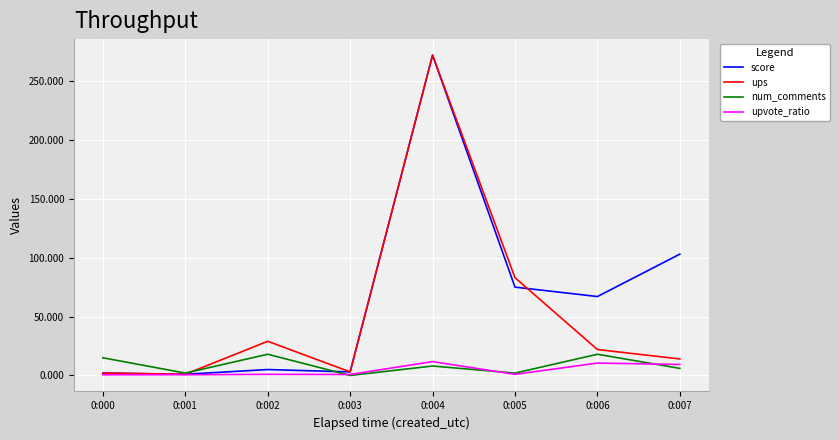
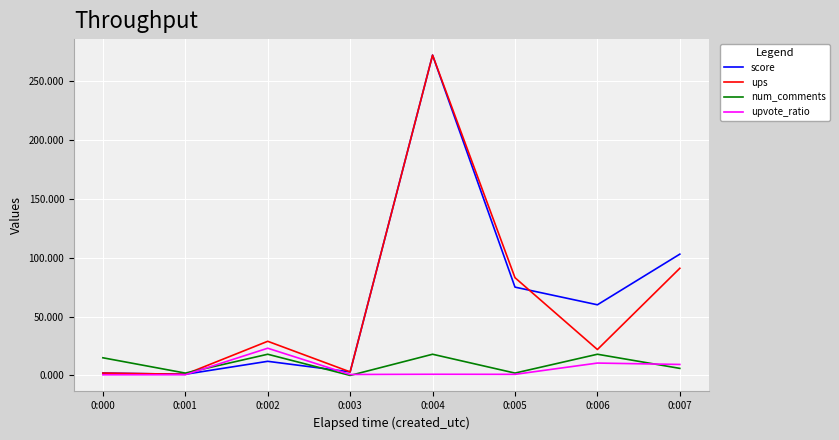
score, 0:002: 5 -> 12
upvote_ratio, 0:002: 1 -> 23
num_comments, 0:004: 8 -> 18
upvote_ratio, 0:004: 12 -> 1
score, 0:006: 67 -> 60
ups, 0:007: 14 -> 91
